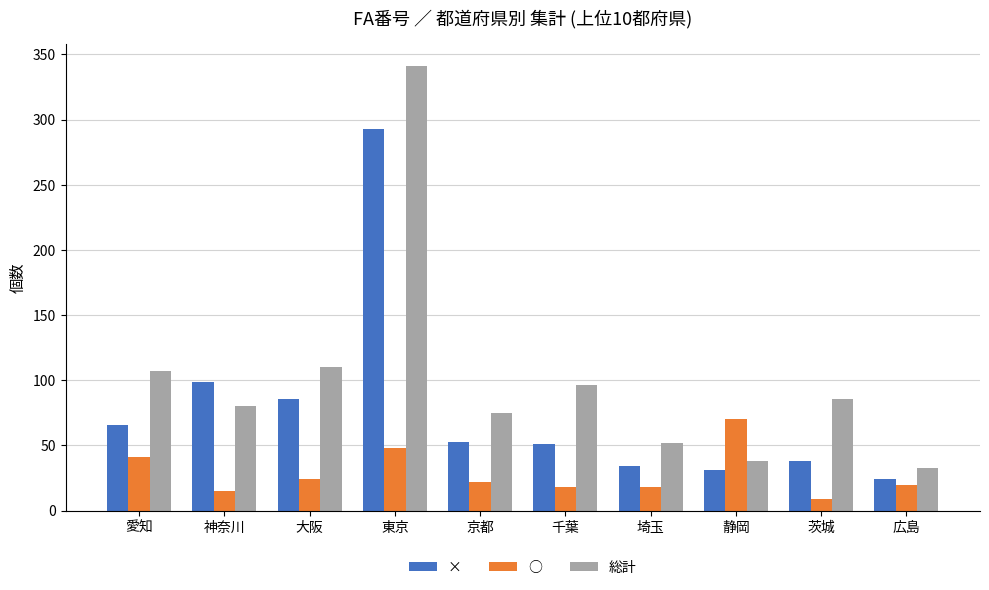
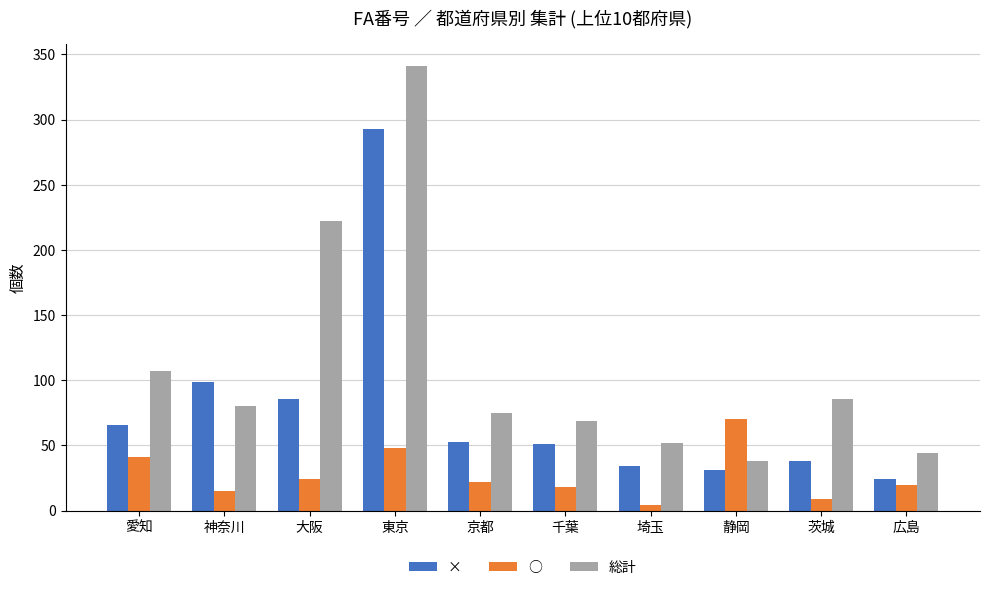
総計, 大阪: 110 -> 222
総計, 千葉: 96 -> 69
○, 埼玉: 18 -> 4
総計, 広島: 33 -> 44
